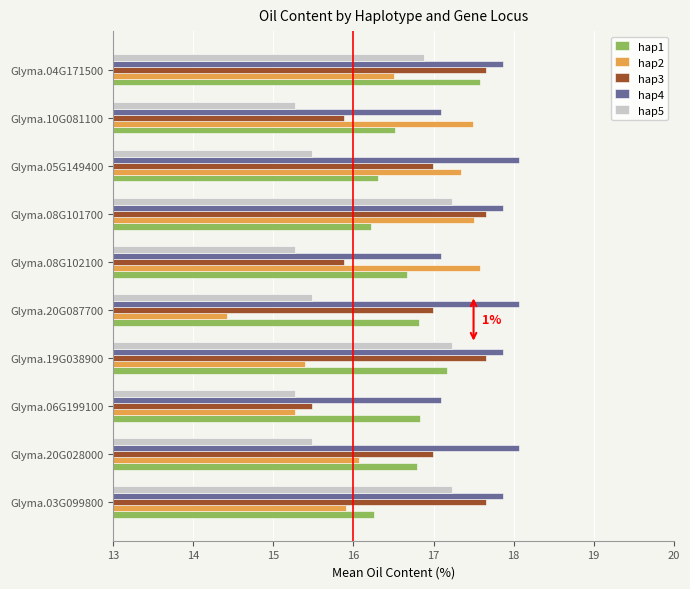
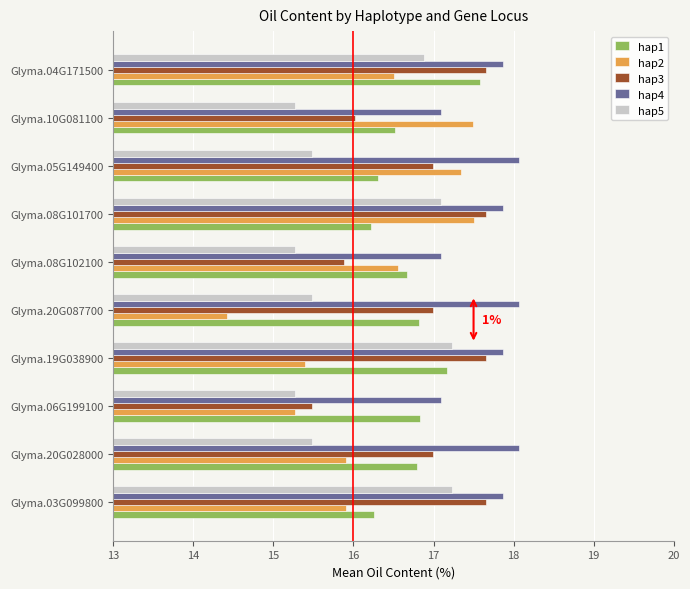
hap3, Glyma.10G081100: 15.9 -> 16.0
hap5, Glyma.08G101700: 17.2 -> 17.1
hap2, Glyma.08G102100: 17.6 -> 16.6
hap2, Glyma.20G028000: 16.1 -> 15.9
